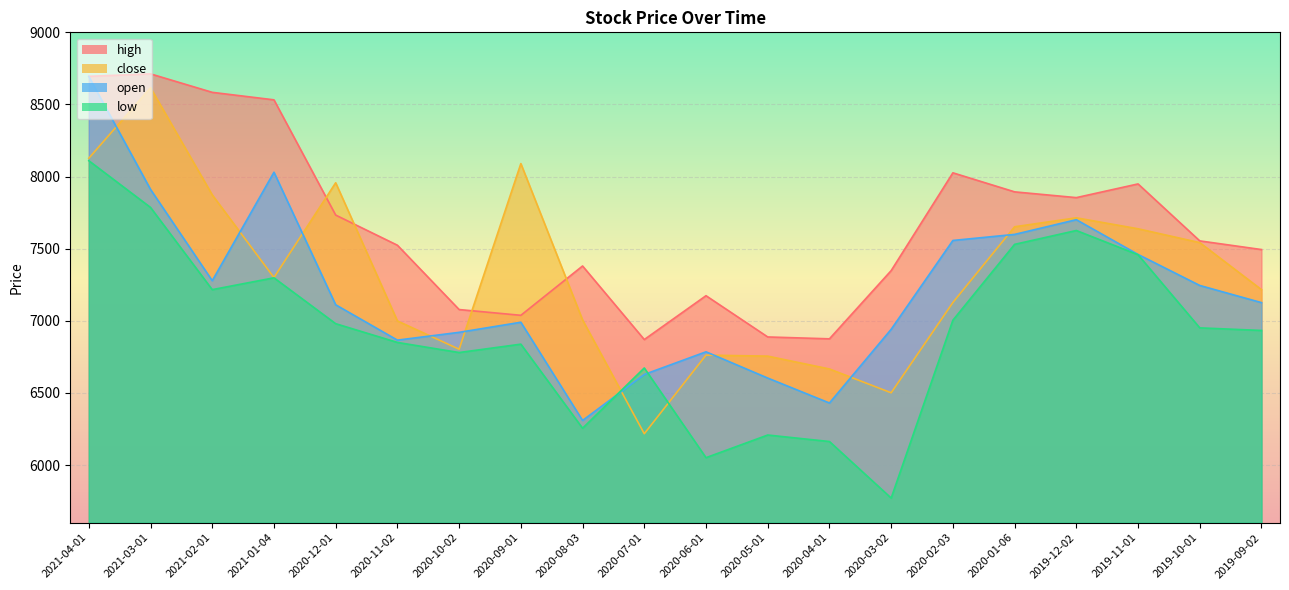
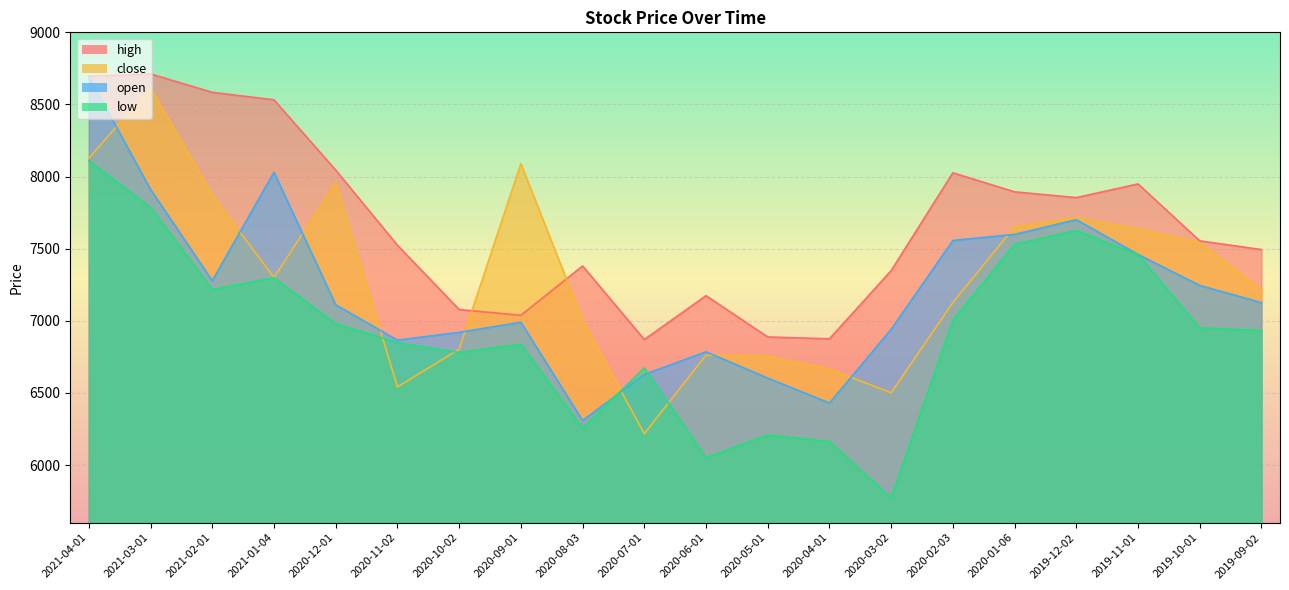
high, 2020-12-01: 7730 -> 8050
close, 2020-11-02: 7000 -> 6540
